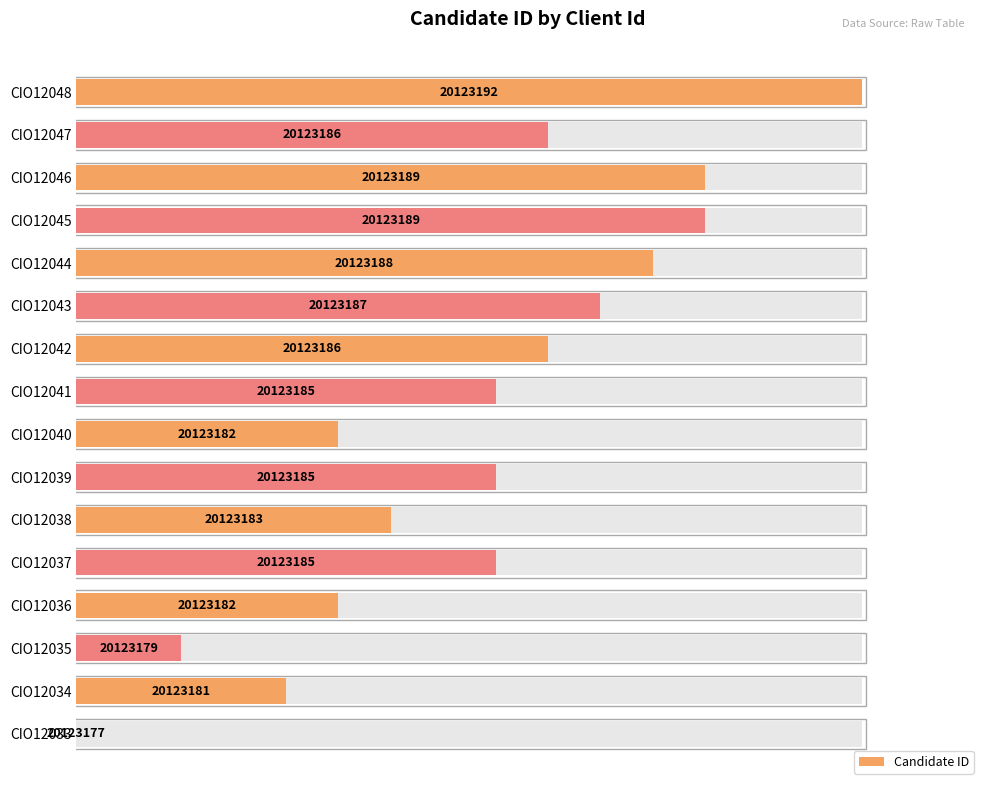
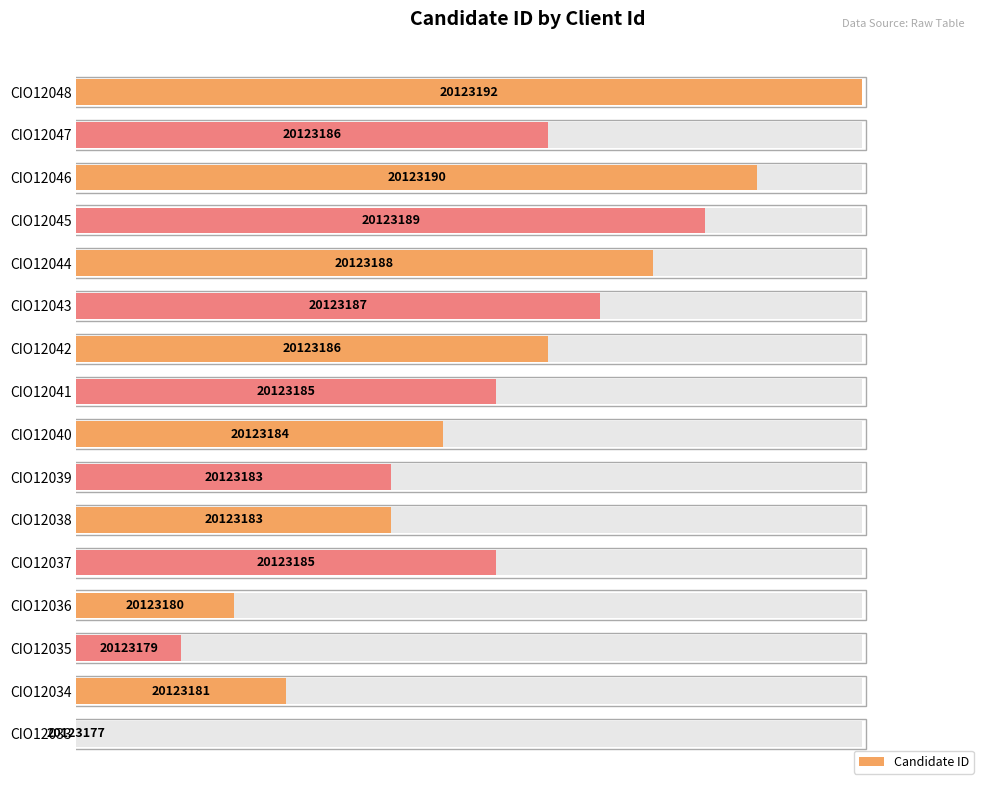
Candidate ID, CIO12046: 20123189 -> 20123190
Candidate ID, CIO12040: 20123182 -> 20123184
Candidate ID, CIO12039: 20123185 -> 20123183
Candidate ID, CIO12036: 20123182 -> 20123180
